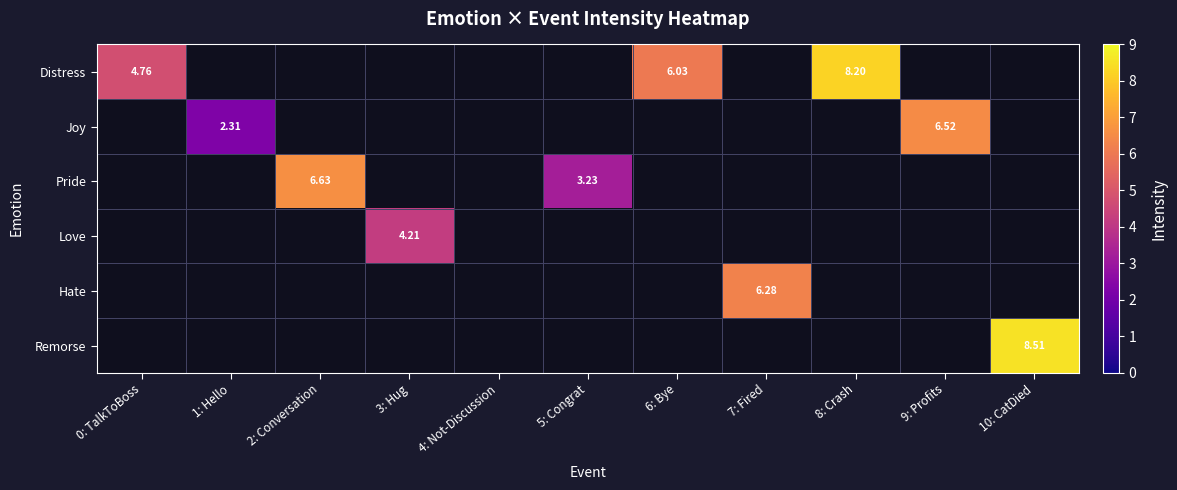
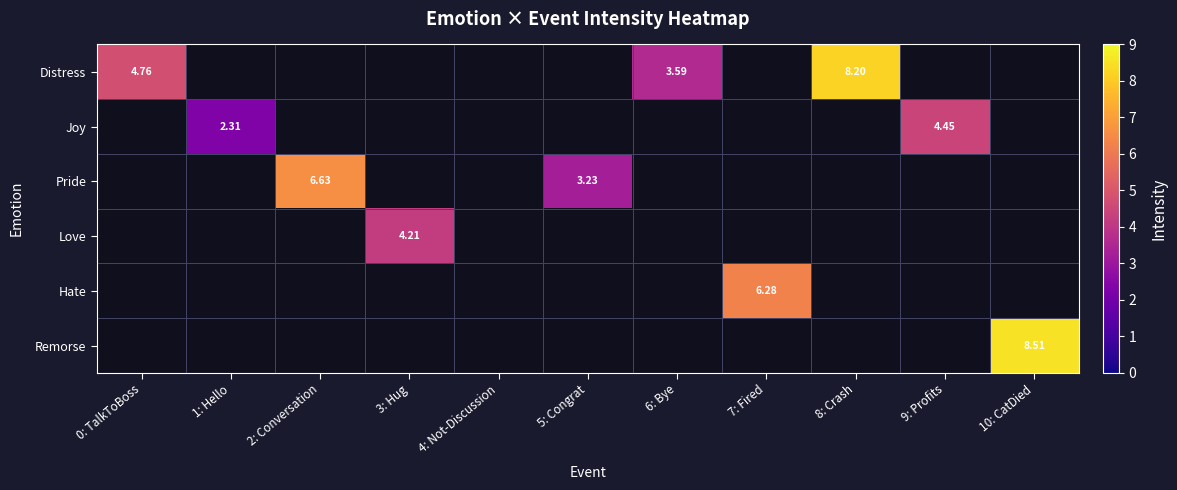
Distress, 6: Bye: 6.03 -> 3.59
Joy, 9: Profits: 6.52 -> 4.45
